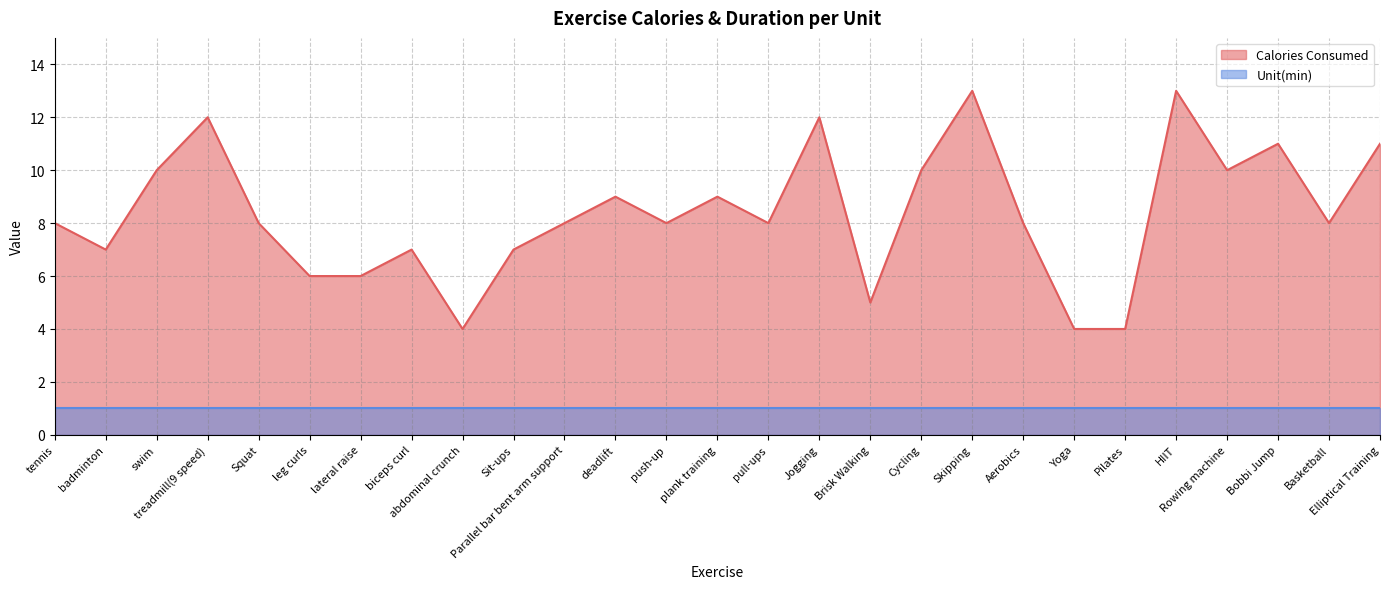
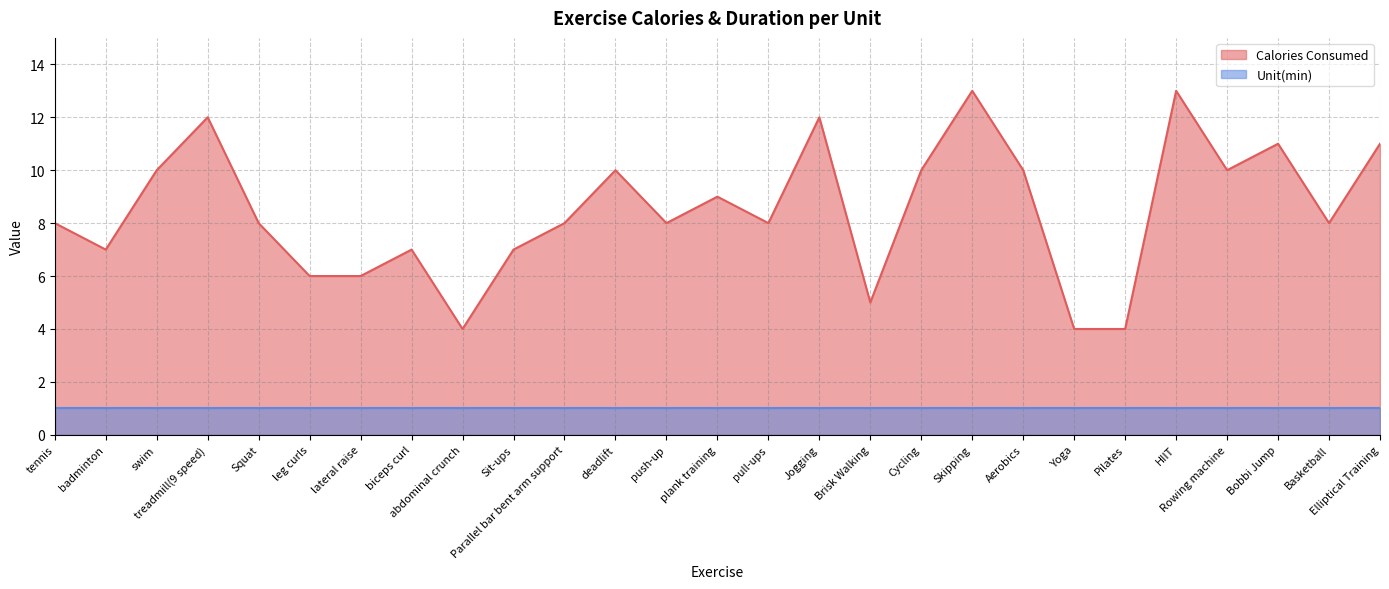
Calories Consumed, deadlift: 9 -> 10
Calories Consumed, Aerobics: 8 -> 10
